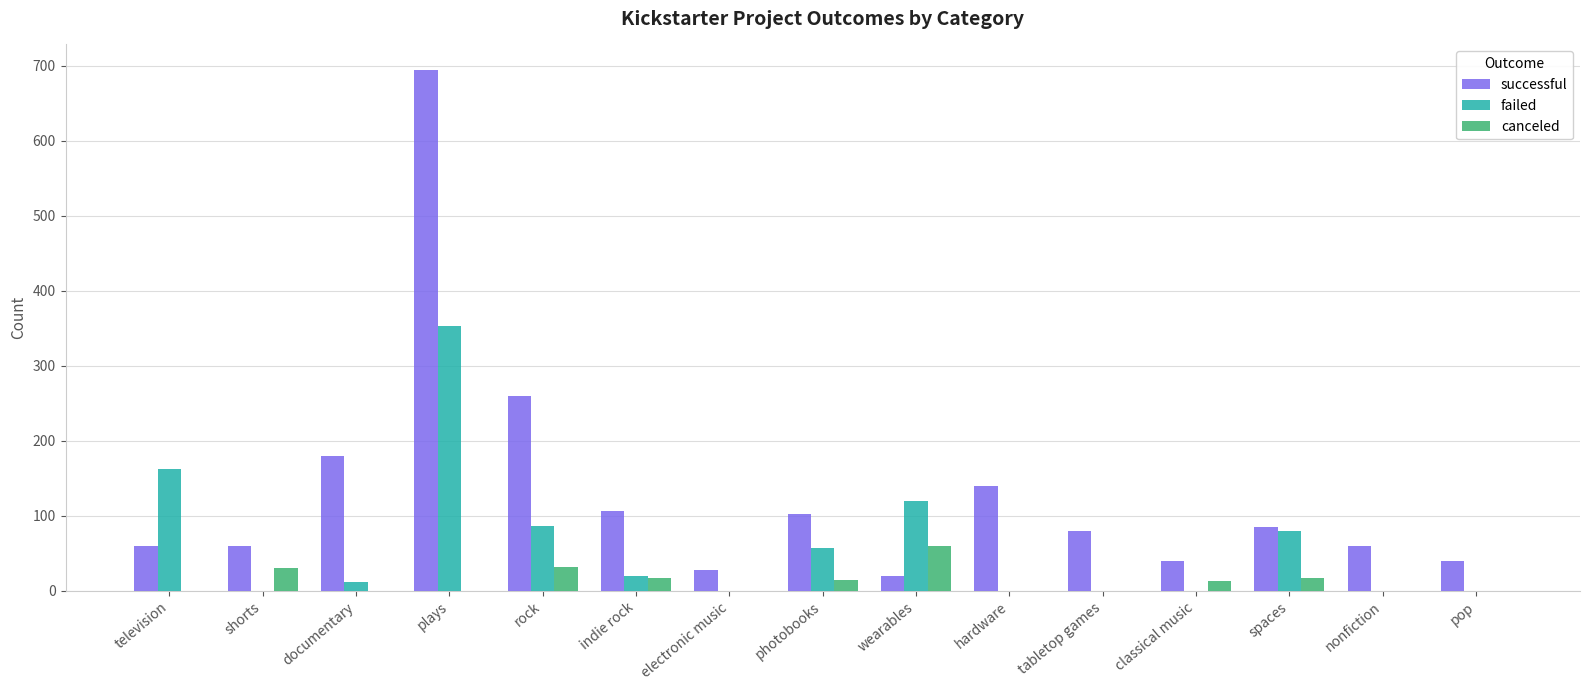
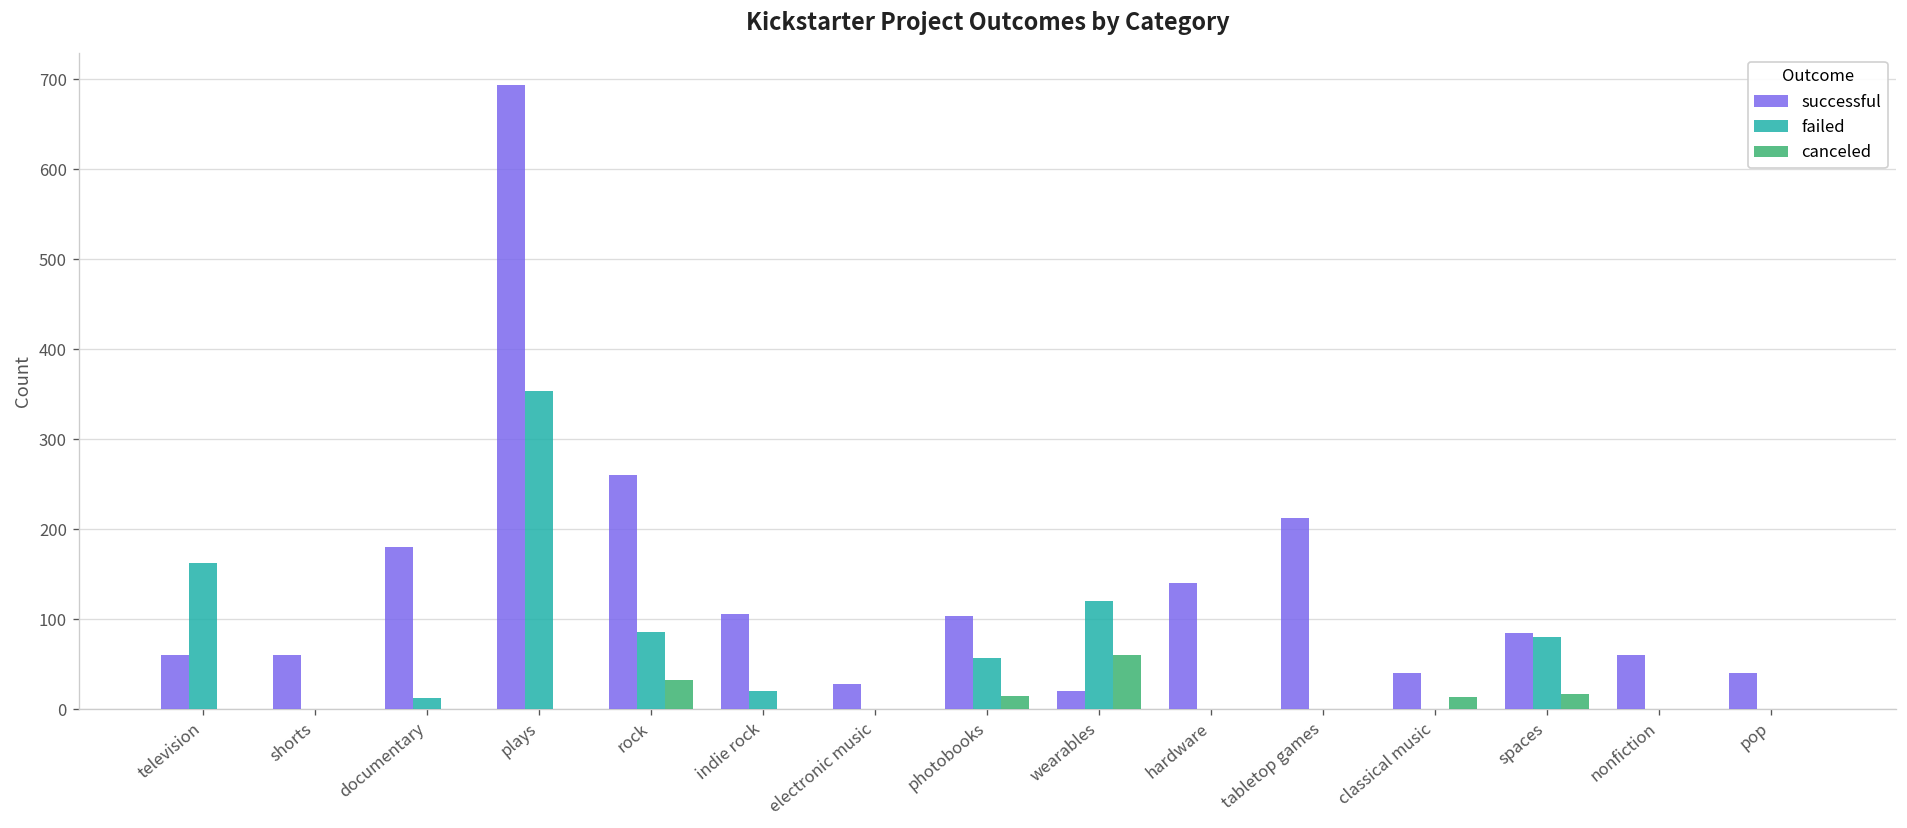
canceled, shorts: 30 -> 0
canceled, indie rock: 20 -> 0
successful, tabletop games: 80 -> 210
